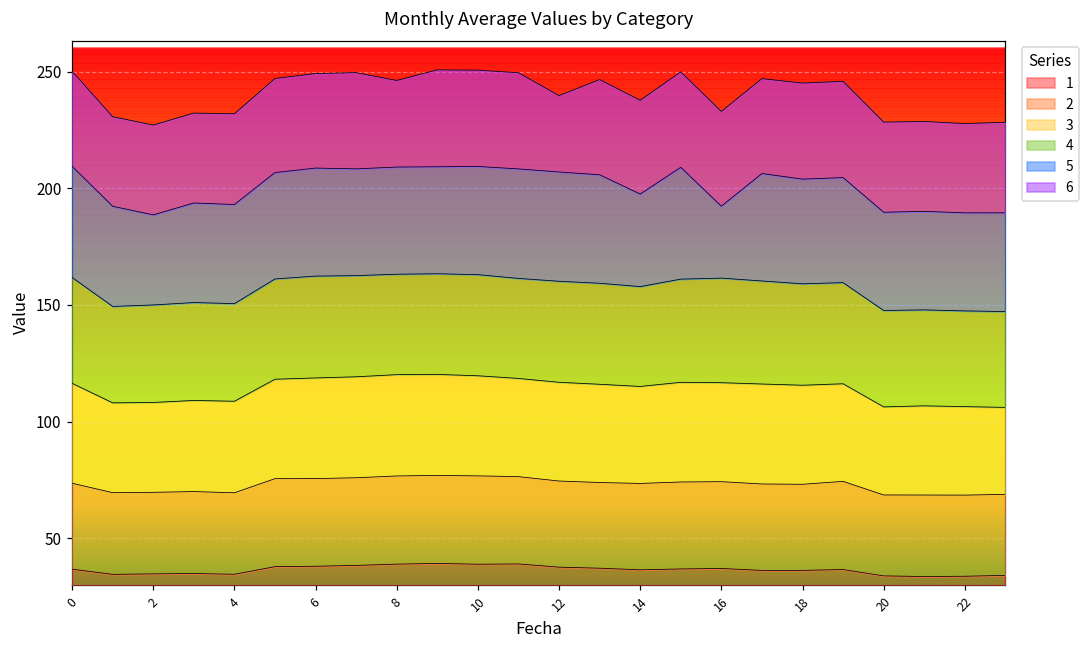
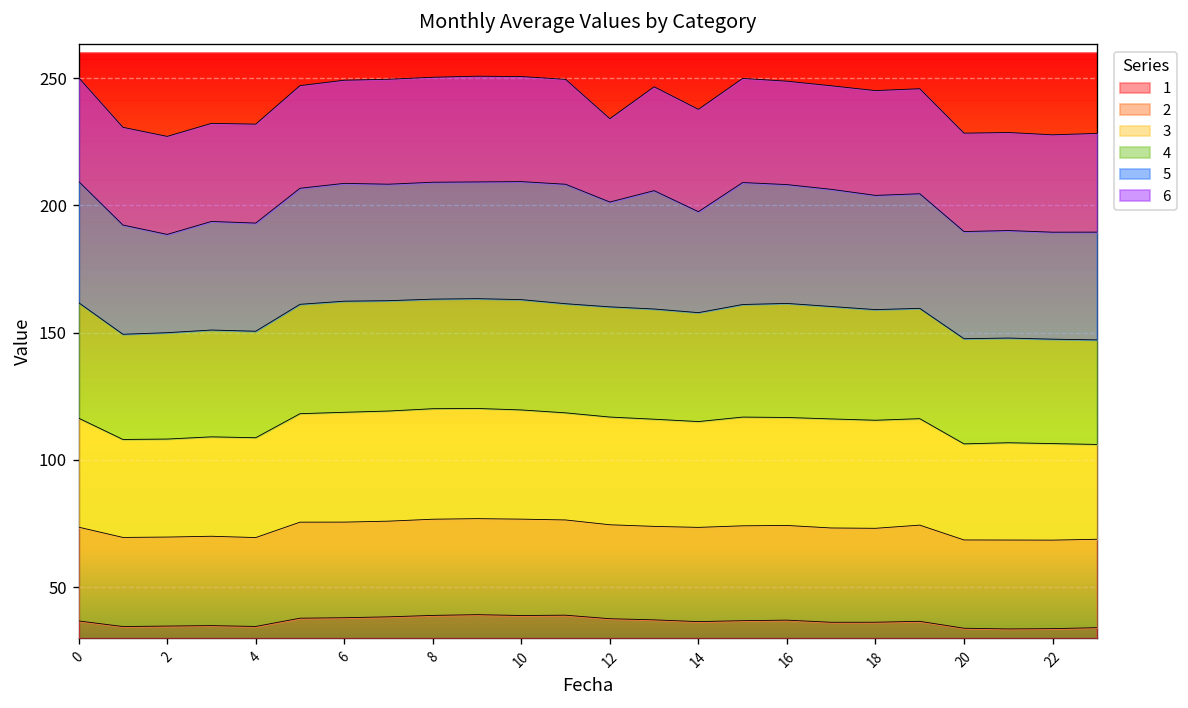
6, 8: 37 -> 41
5, 12: 47 -> 41
5, 16: 31 -> 47
